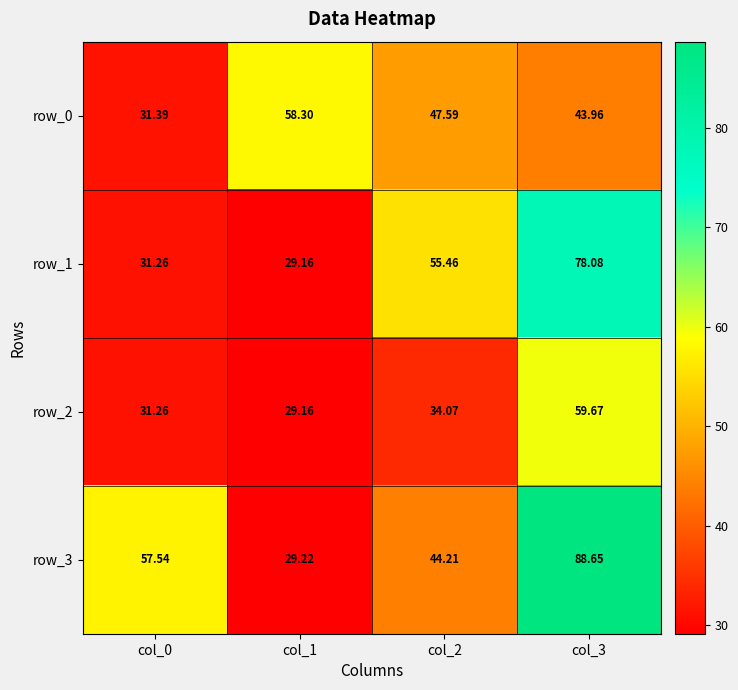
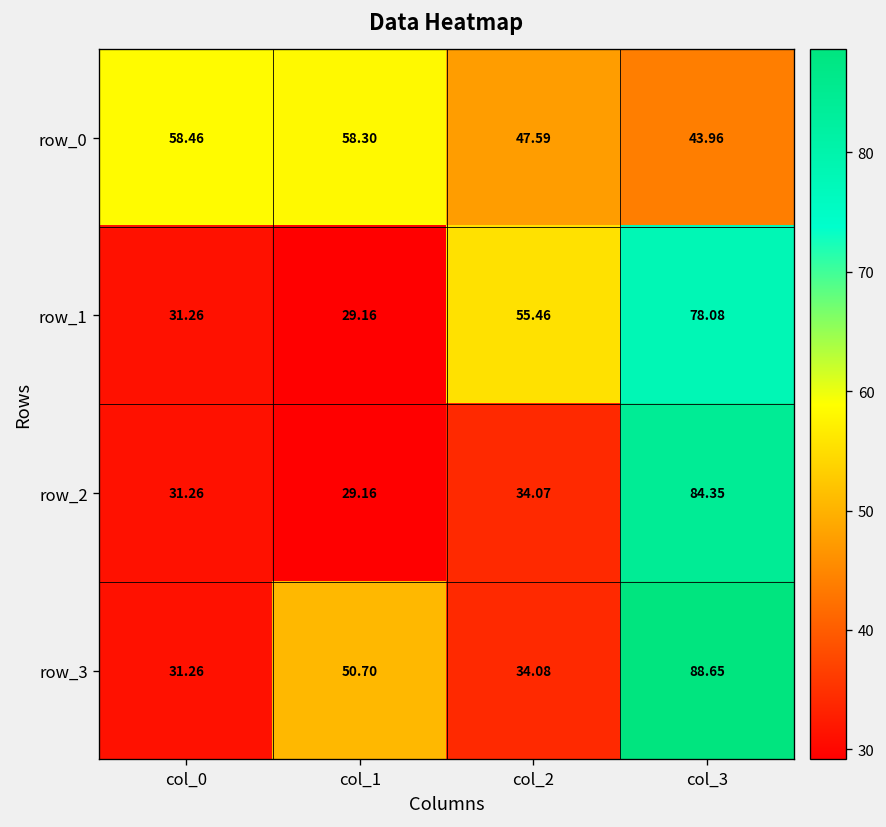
row_0, col_0: 31.39 -> 58.46
row_2, col_3: 59.67 -> 84.35
row_3, col_0: 57.54 -> 31.26
row_3, col_1: 29.22 -> 50.70
row_3, col_2: 44.21 -> 34.08
